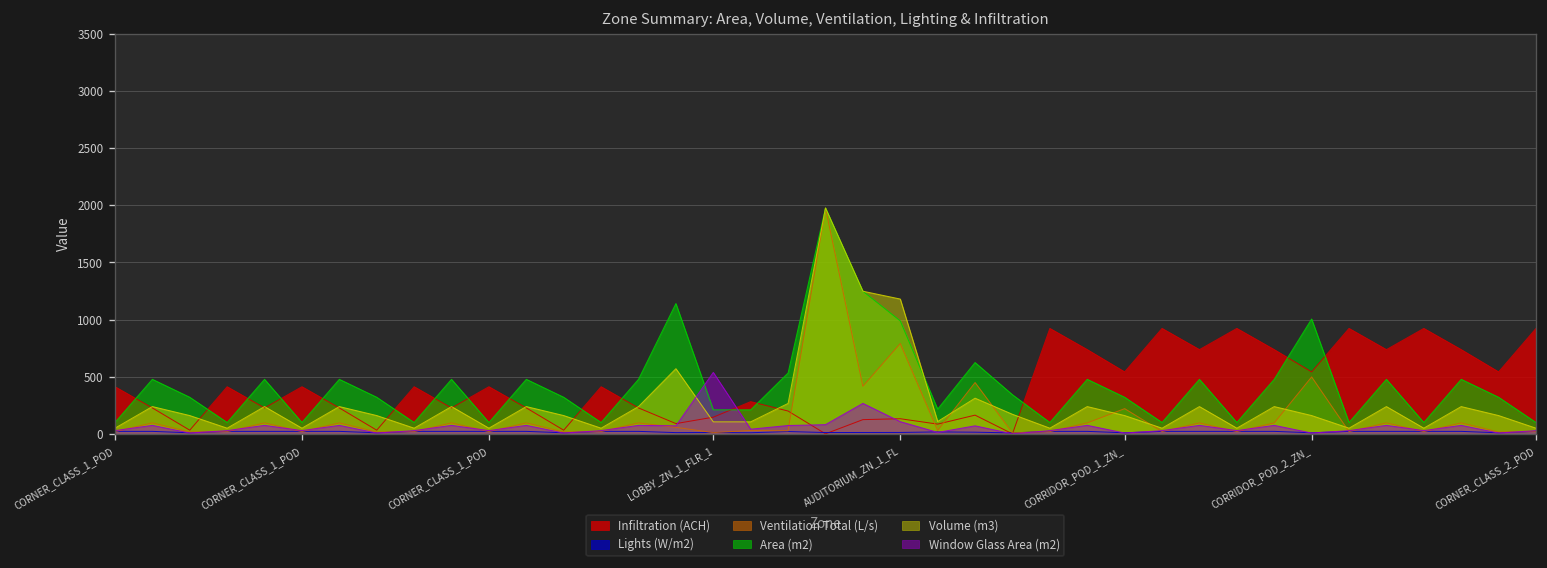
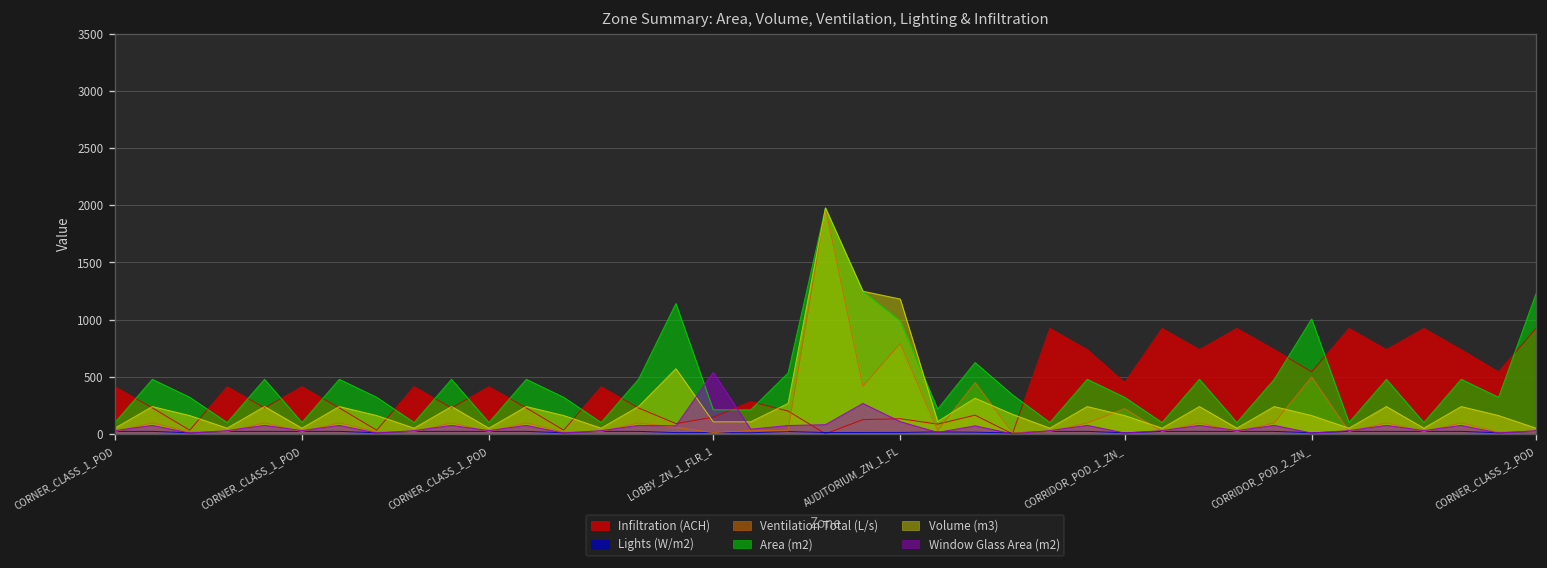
Infiltration (ACH), CORRIDOR_POD_1_ZN_: 500 -> 400
Area (m2), CORNER_CLASS_2_POD: 100 -> 1200
